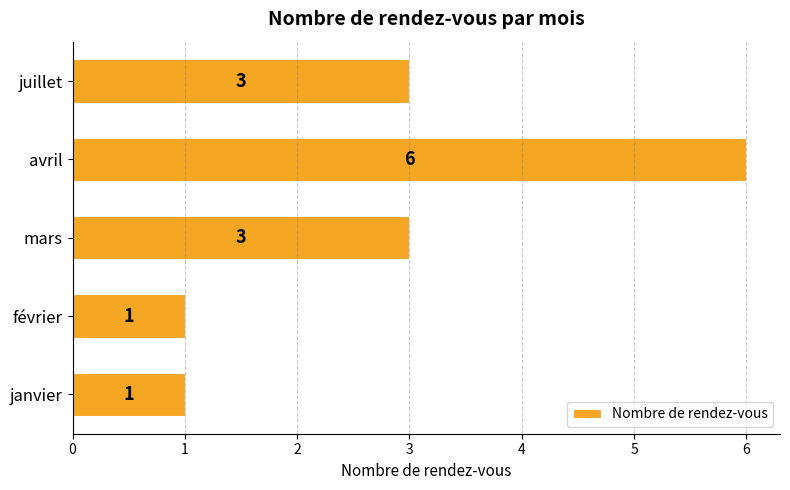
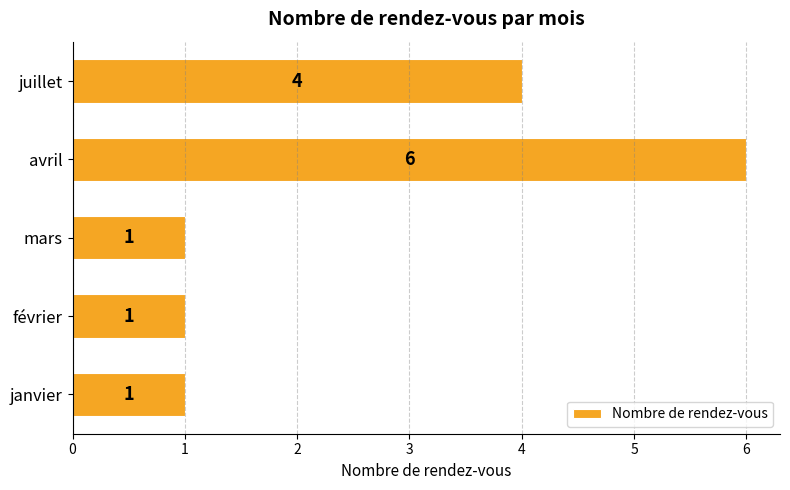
juillet: 3 -> 4
mars: 3 -> 1
